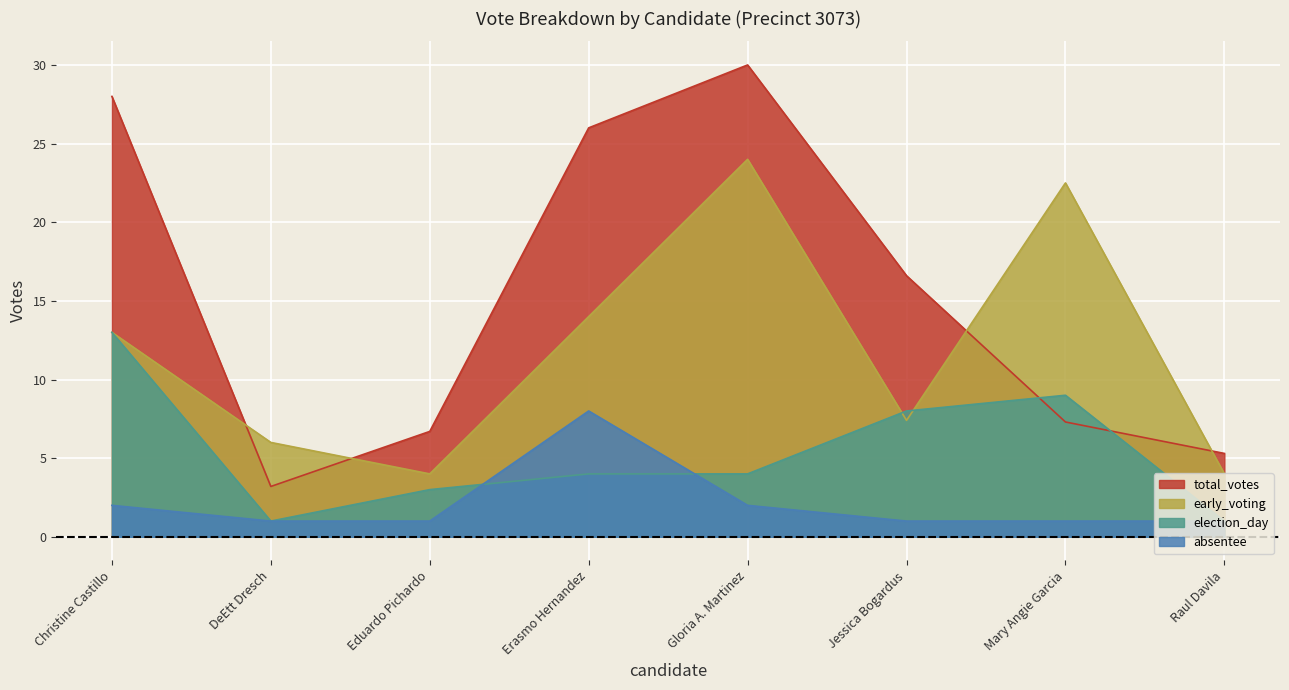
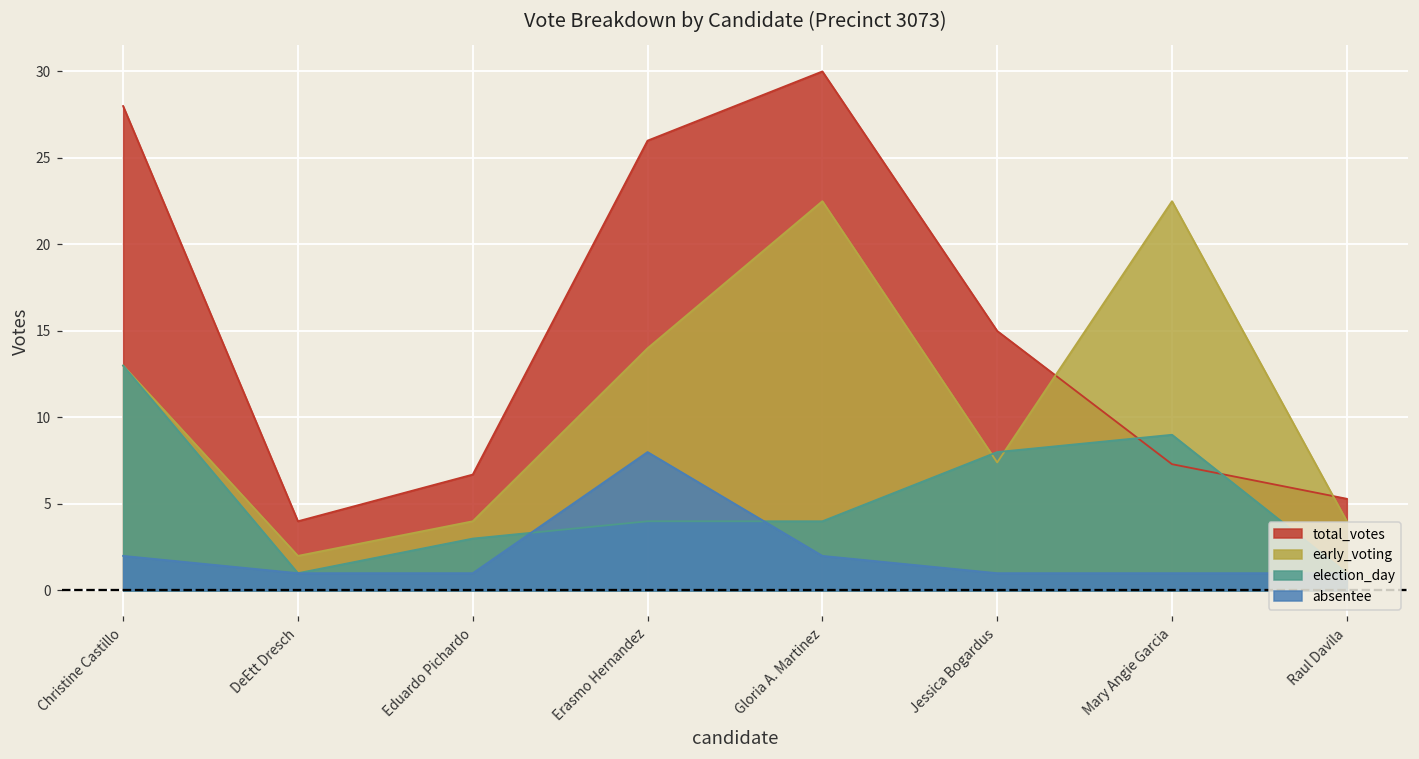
total_votes, DeEtt Dresch: 3.2 -> 4.0
early_voting, DeEtt Dresch: 6 -> 2
early_voting, Gloria A. Martinez: 24.0 -> 22.5
total_votes, Jessica Bogardus: 16.6 -> 15.0
